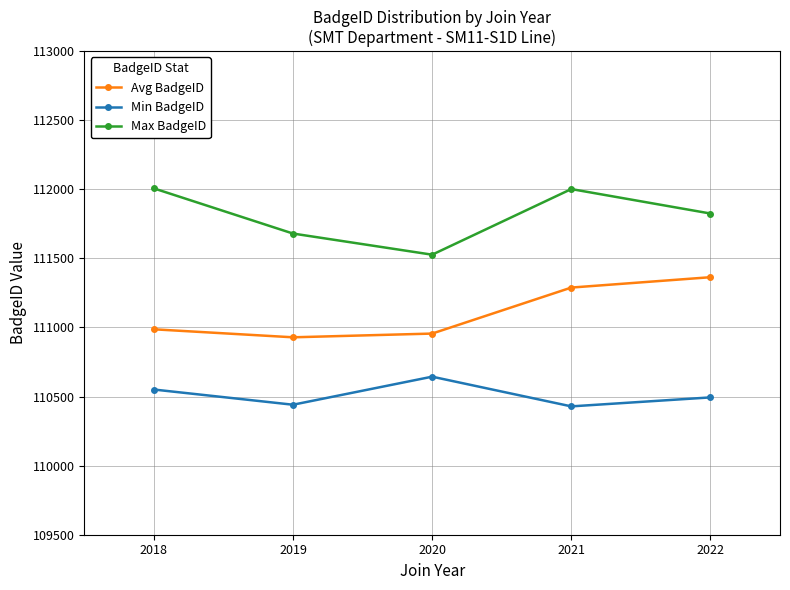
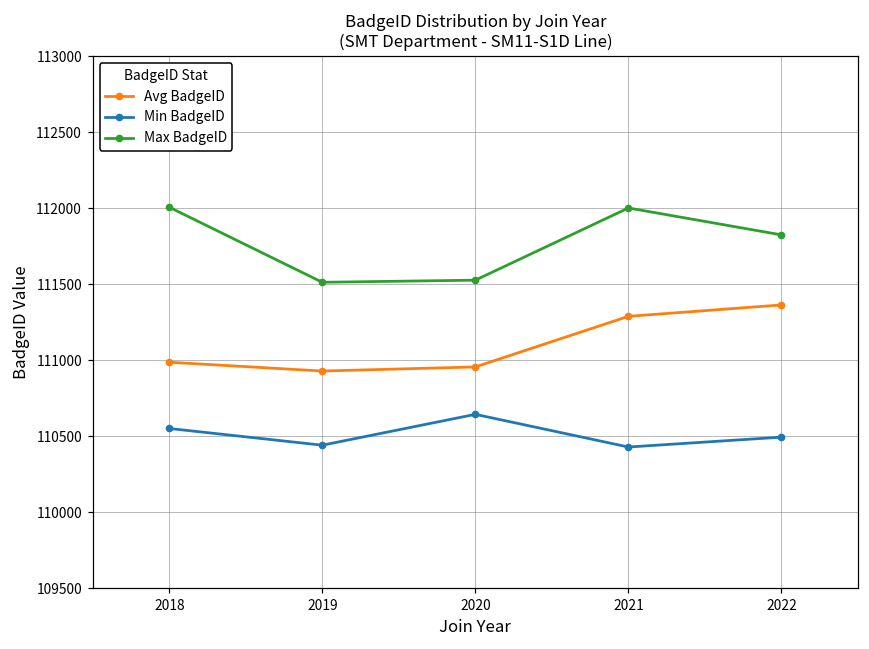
Max BadgeID, 2019: 111680 -> 111510
